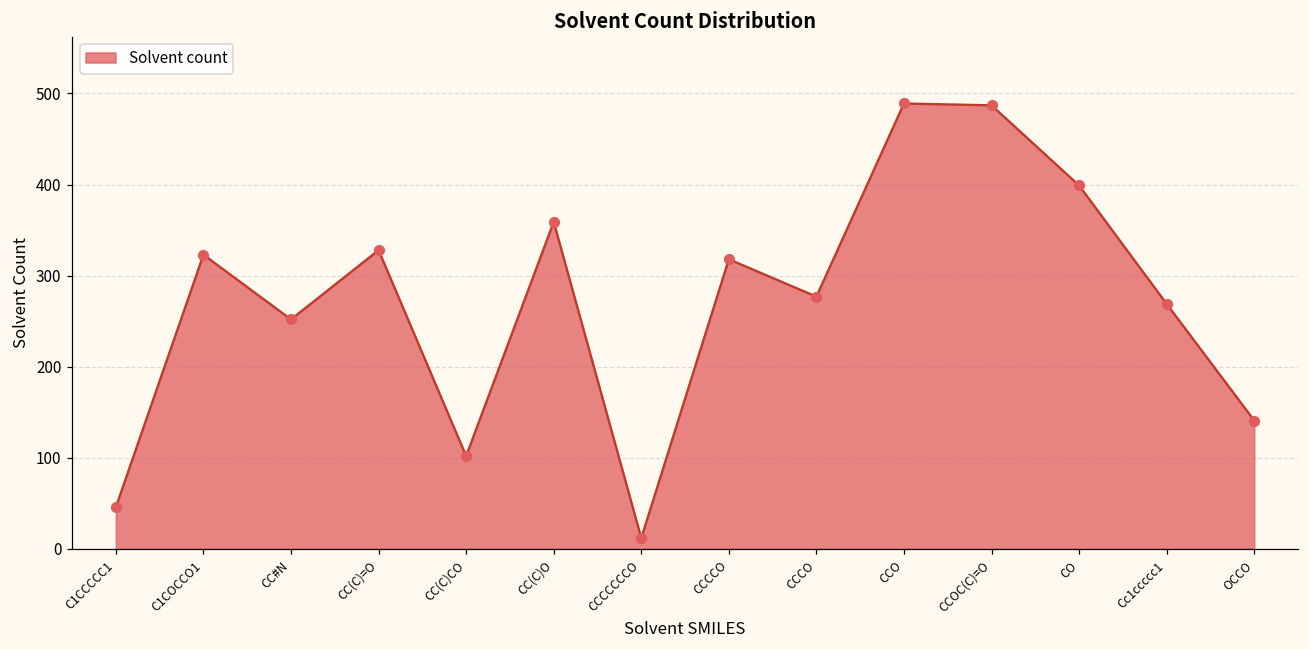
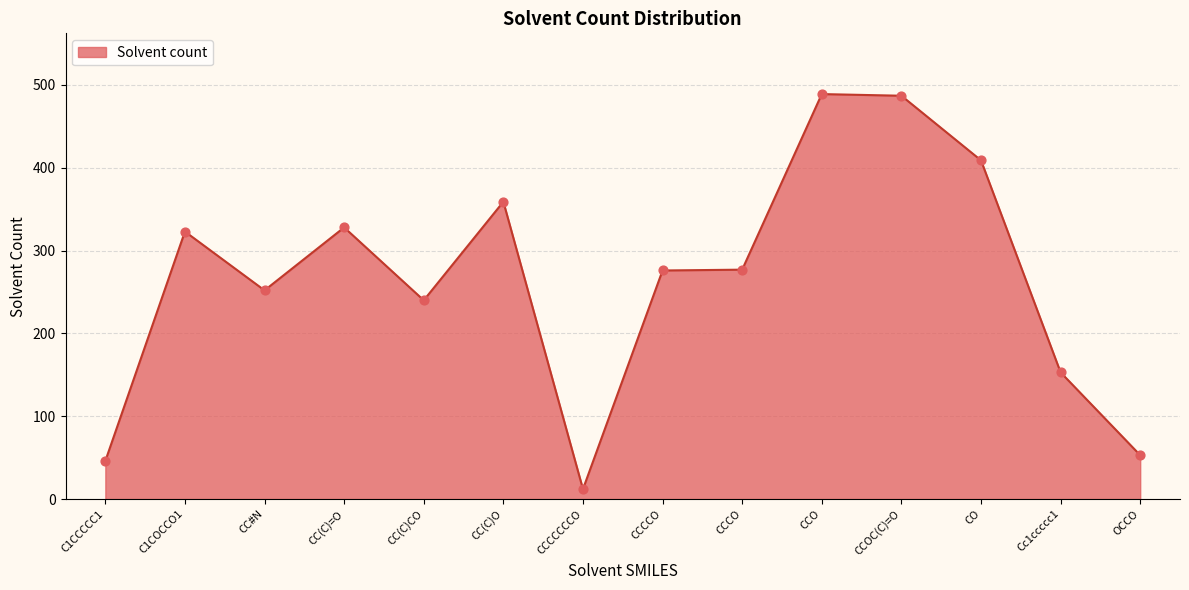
CC(C)CO: 100 -> 240
CCCCO: 320 -> 280
CO: 400 -> 410
Cc1ccccc1: 270 -> 150
OCCO: 140 -> 50
